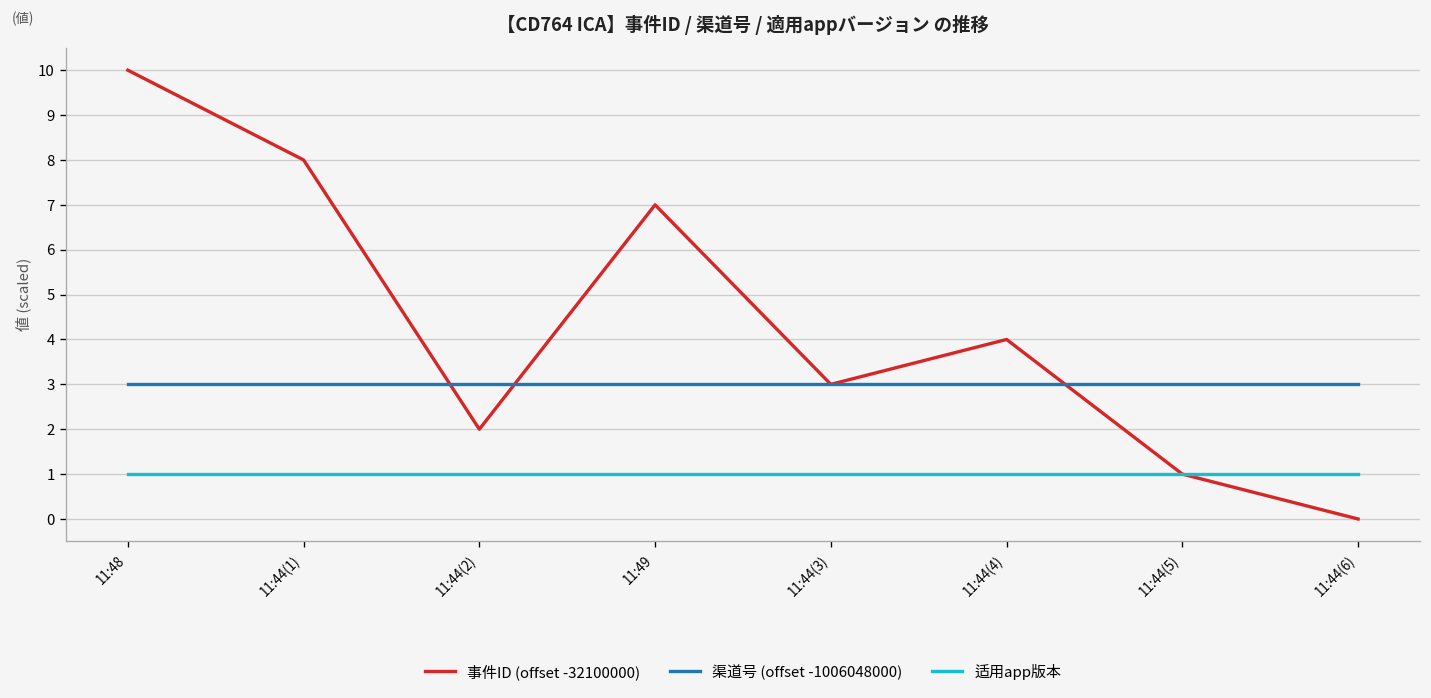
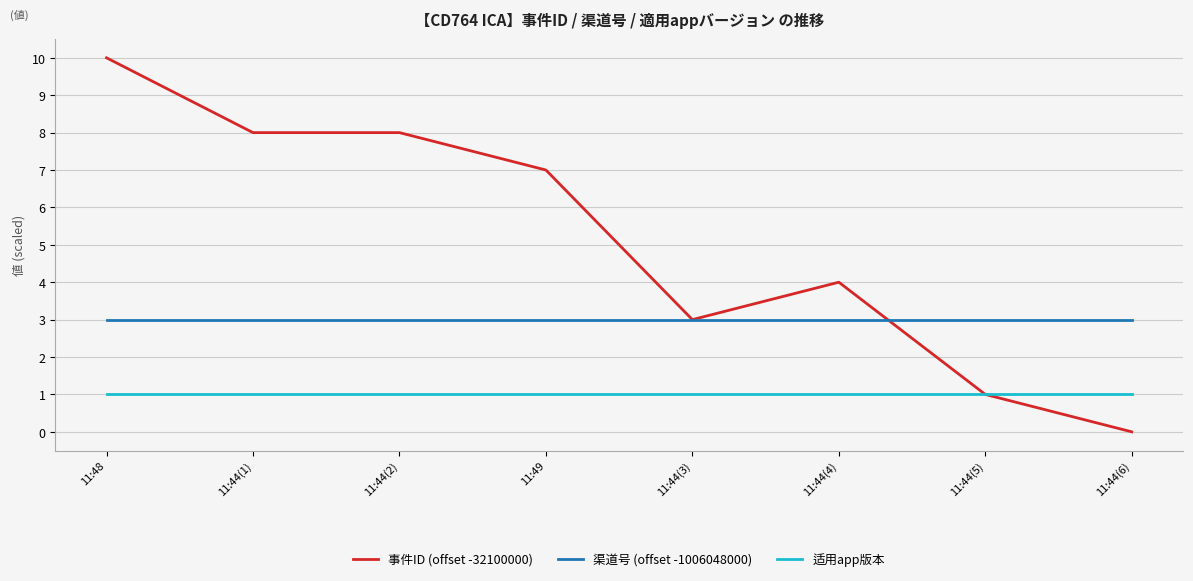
事件ID (offset -32100000), 11:44(2): 2.0 -> 8.0
